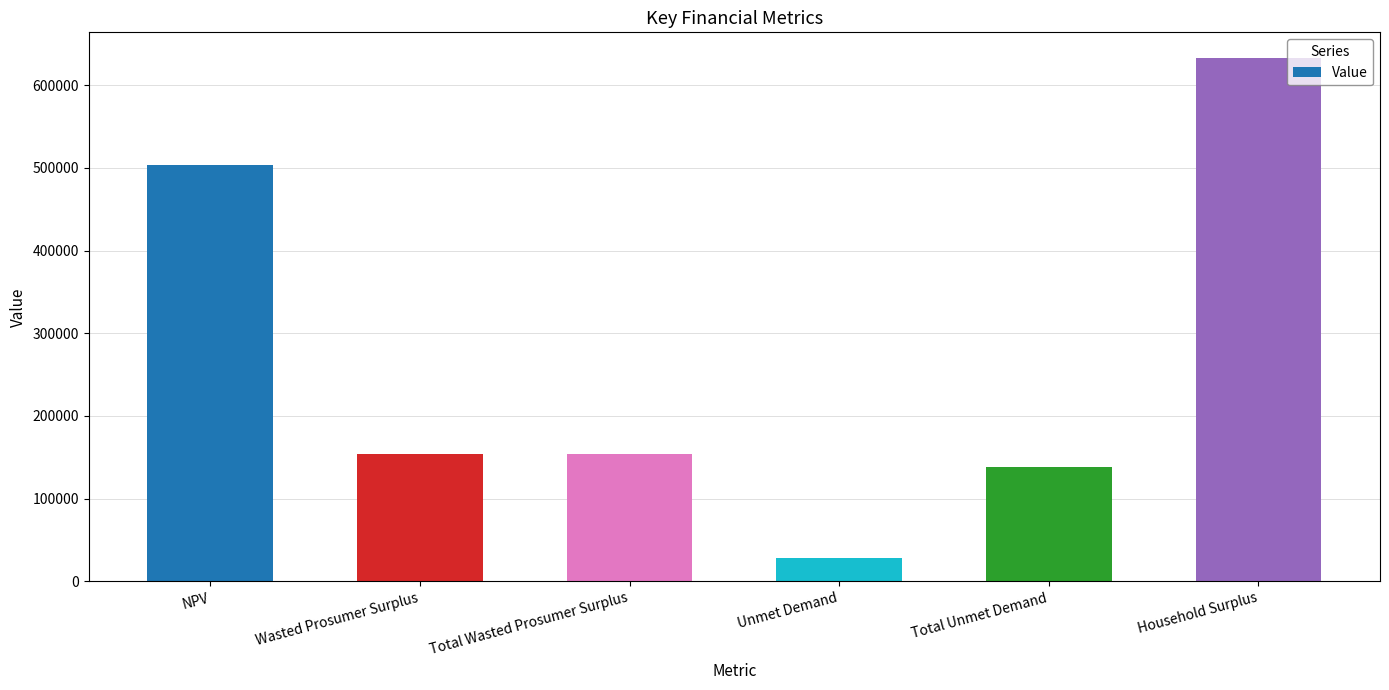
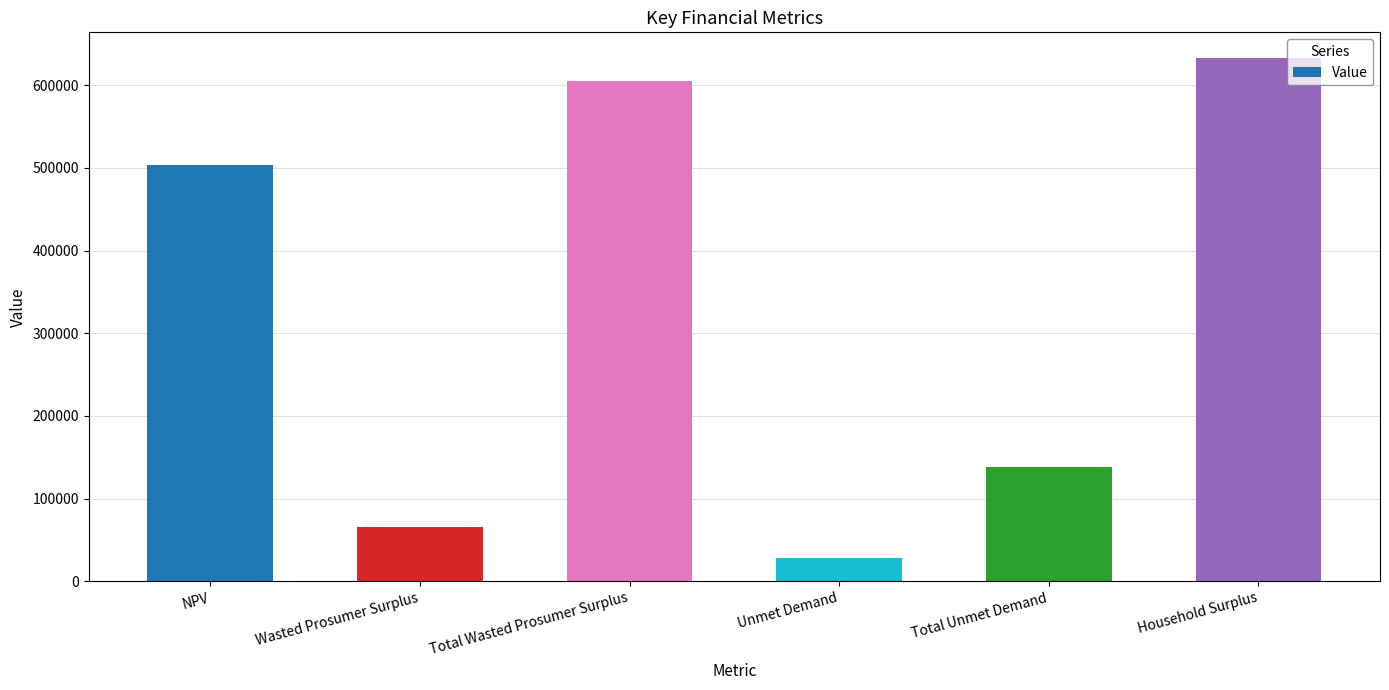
Wasted Prosumer Surplus: 150000 -> 70000
Total Wasted Prosumer Surplus: 150000 -> 610000
